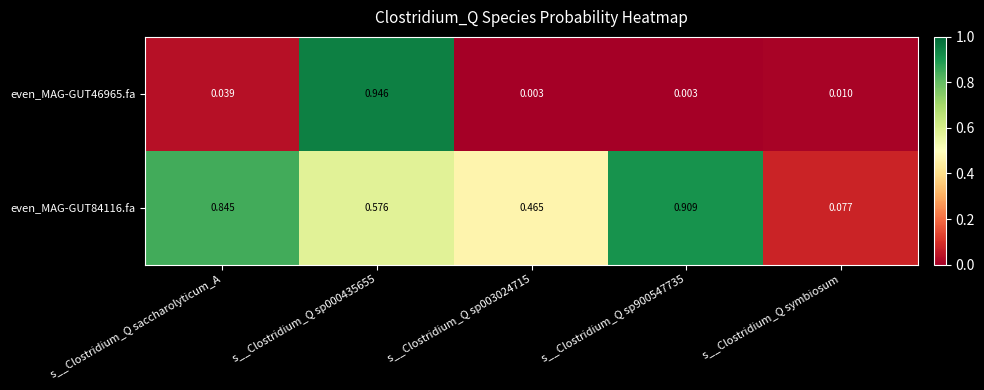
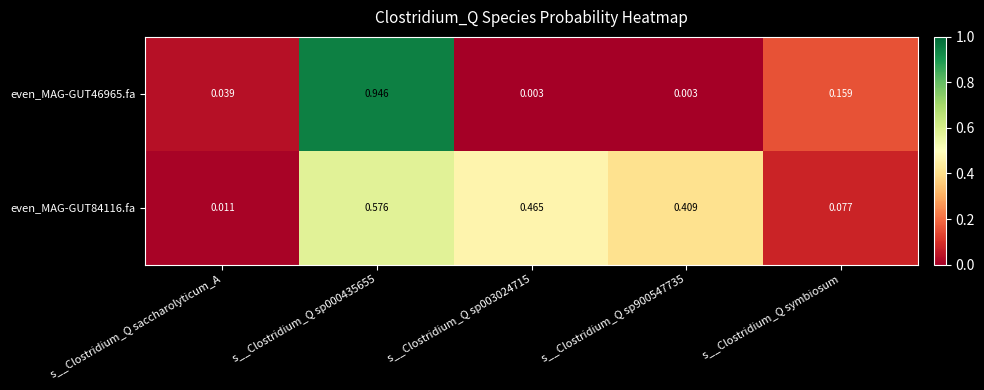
even_MAG-GUT46965.fa, s__Clostridium_Q symbiosum: 0.010 -> 0.159
even_MAG-GUT84116.fa, s__Clostridium_Q saccharolyticum_A: 0.845 -> 0.011
even_MAG-GUT84116.fa, s__Clostridium_Q sp900547735: 0.909 -> 0.409
